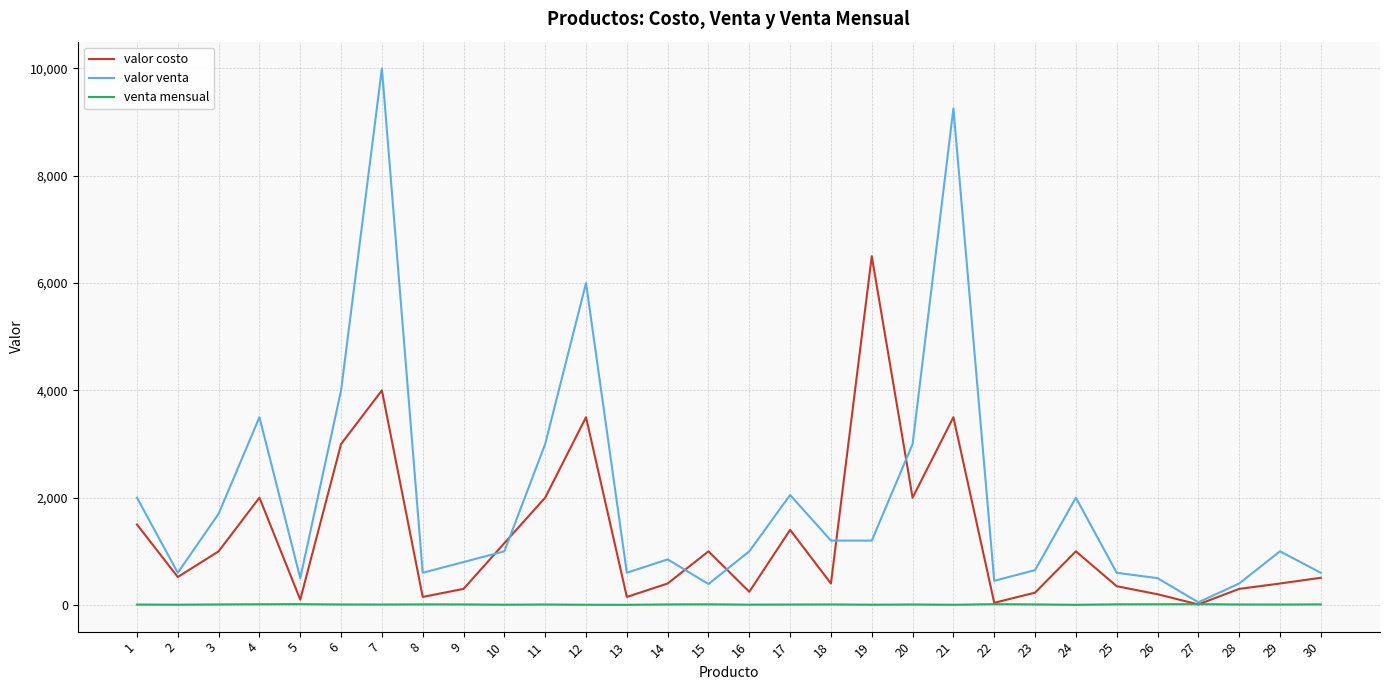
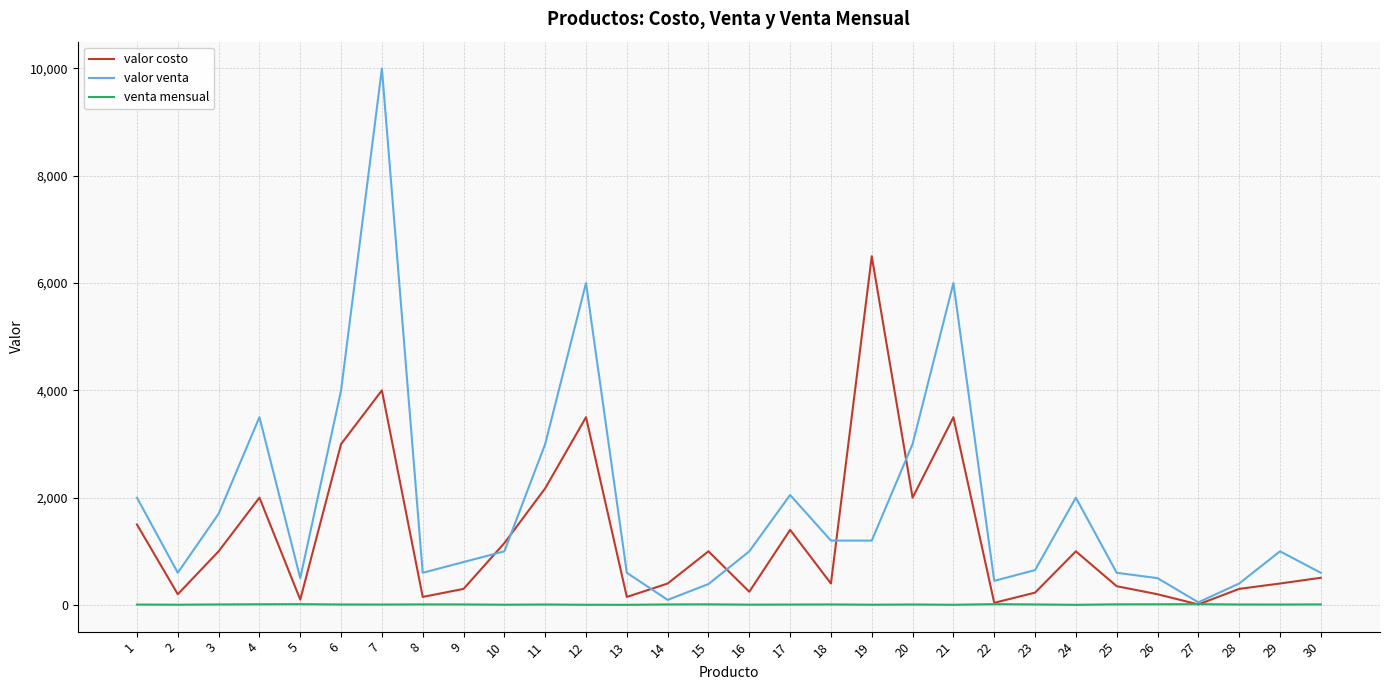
valor costo, 2: 500 -> 200
valor costo, 11: 2,000 -> 2,200
valor venta, 14: 900 -> 100
valor venta, 21: 9,300 -> 6,000
